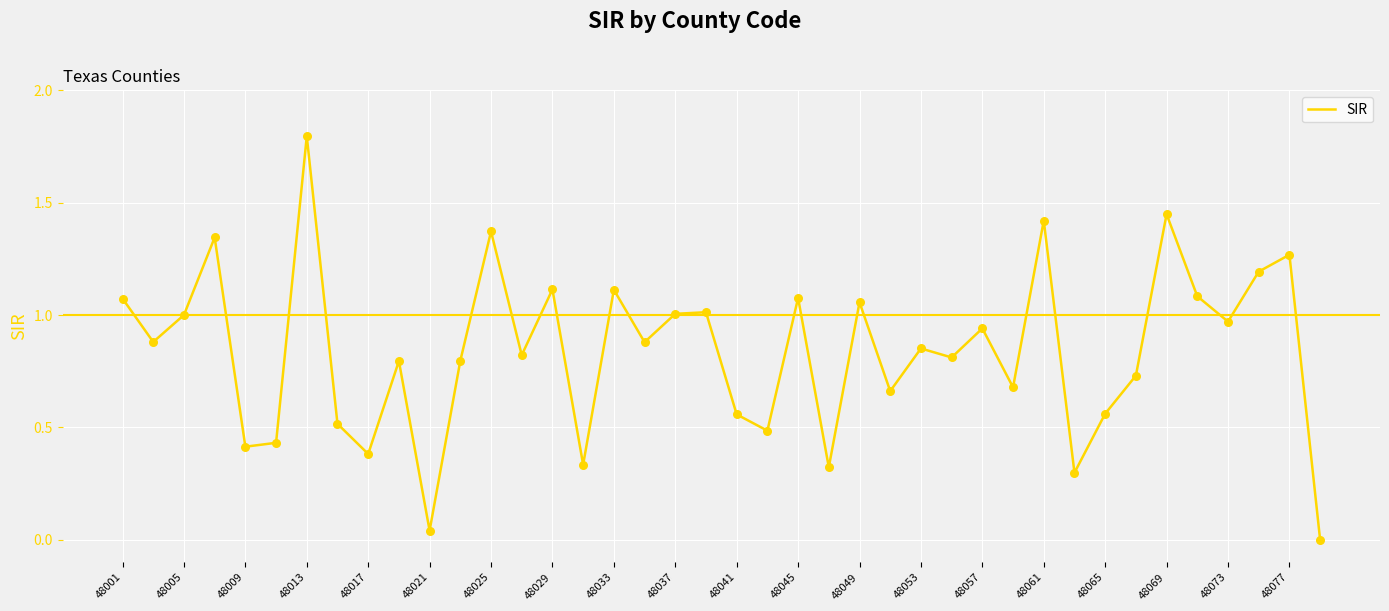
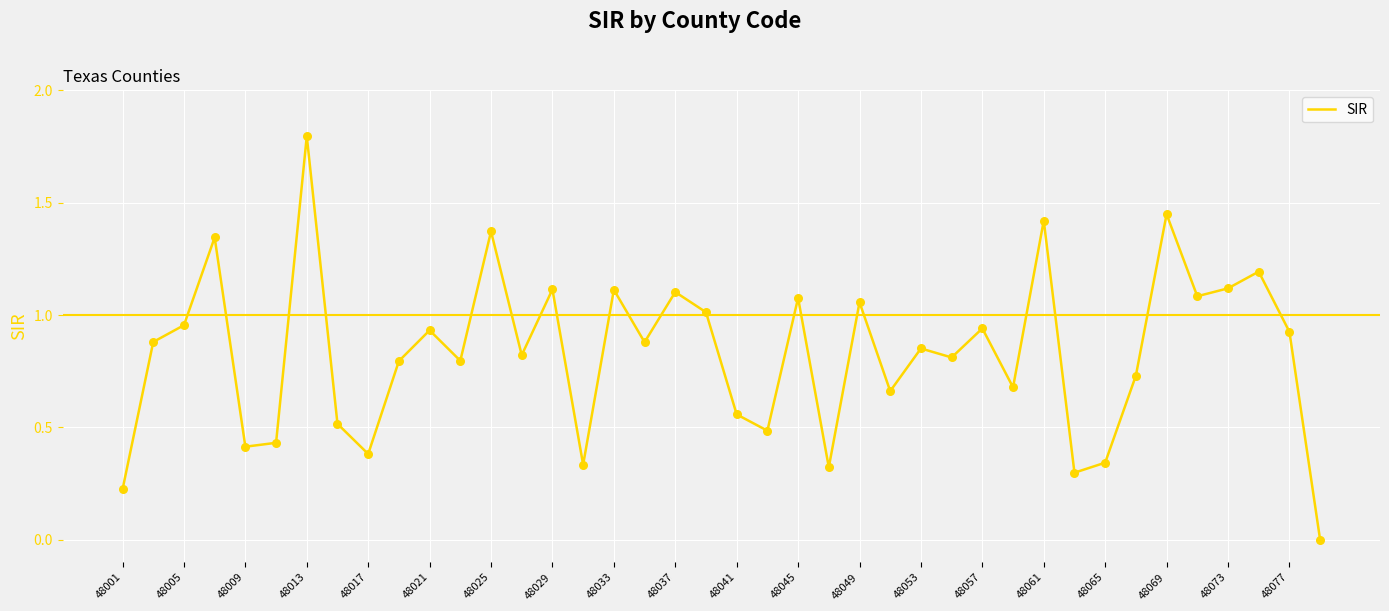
48001: 1.07 -> 0.22
48005: 1.00 -> 0.95
48021: 0.04 -> 0.93
48037: 1.01 -> 1.10
48065: 0.56 -> 0.34
48073: 0.97 -> 1.12
48077: 1.27 -> 0.93
